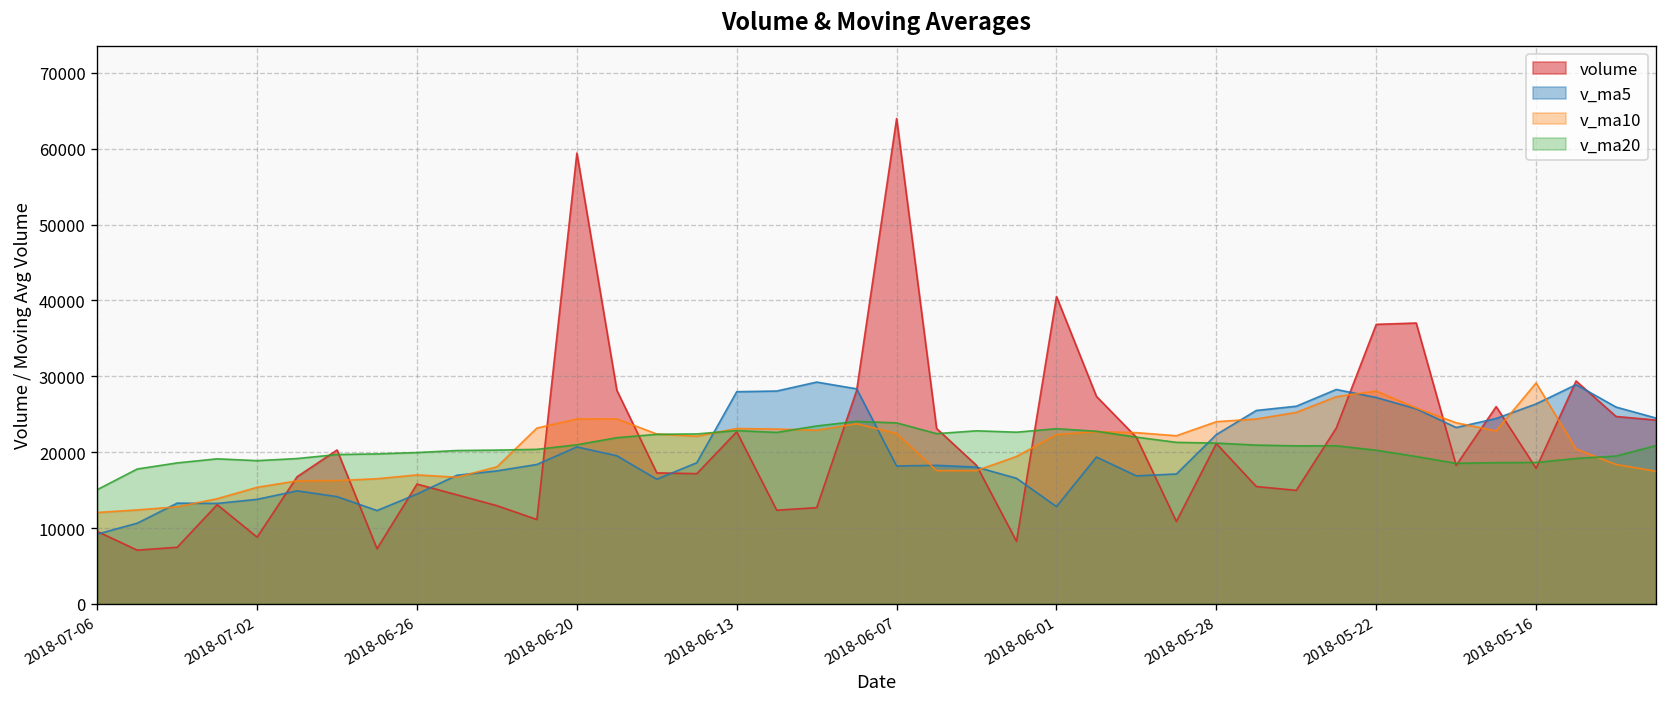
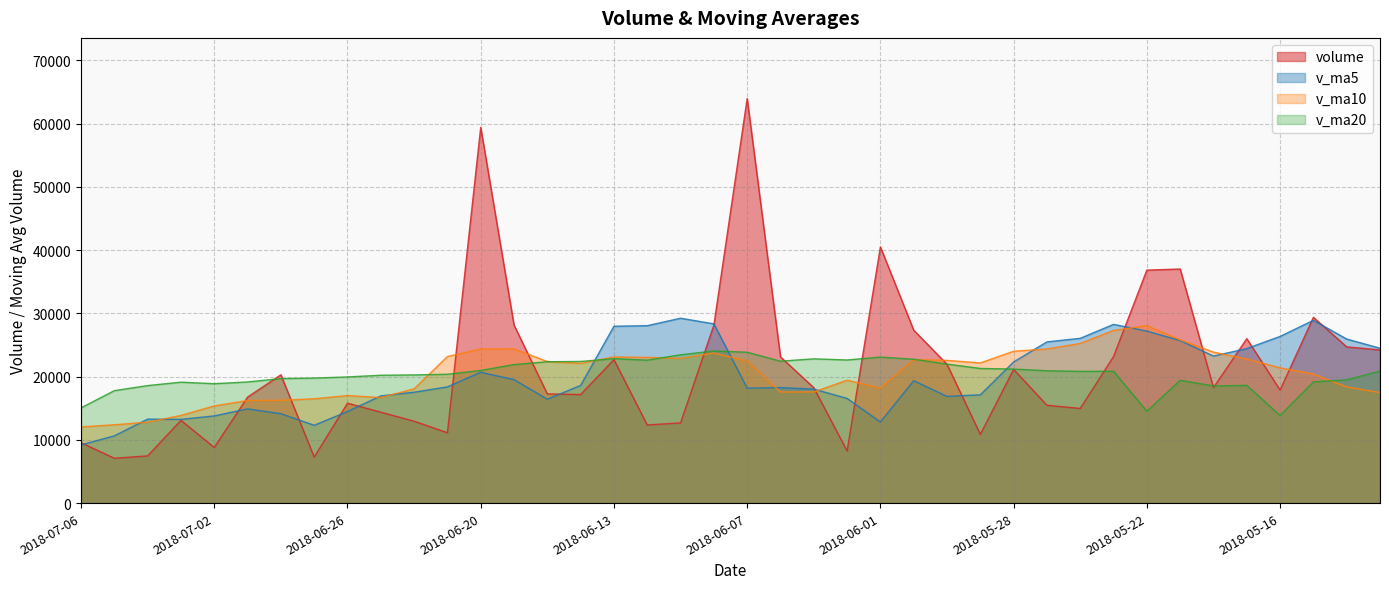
v_ma10, 2018-06-01: 22000 -> 18000
v_ma20, 2018-05-22: 20000 -> 15000
v_ma10, 2018-05-16: 29000 -> 21000
v_ma20, 2018-05-16: 19000 -> 14000
